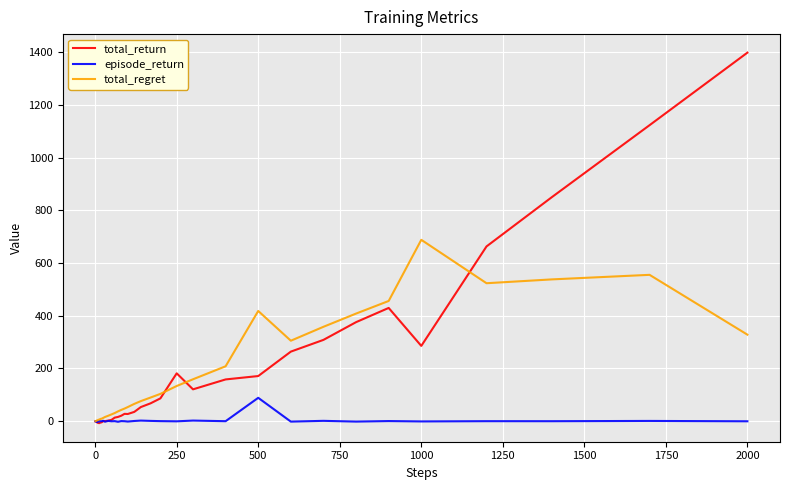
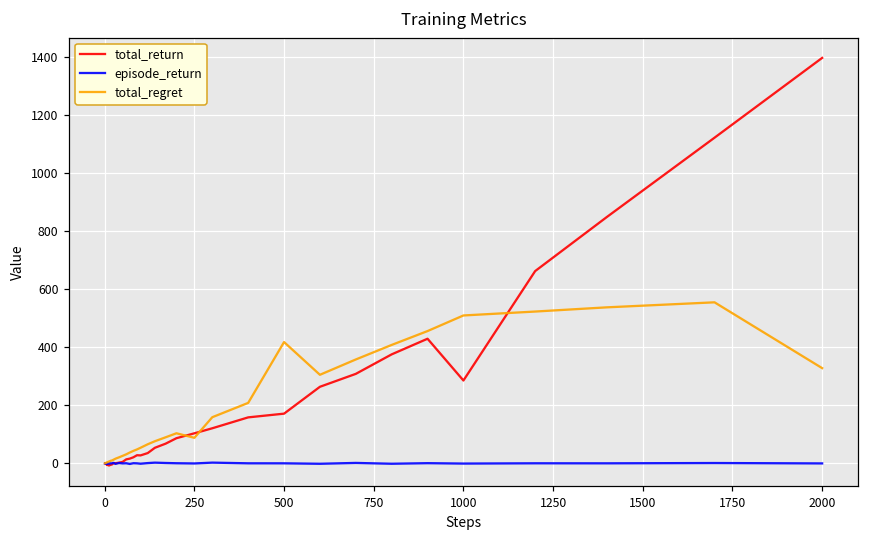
total_return, 250: 180 -> 100
total_regret, 250: 130 -> 90
episode_return, 500: 90 -> 0
total_regret, 1000: 690 -> 510
